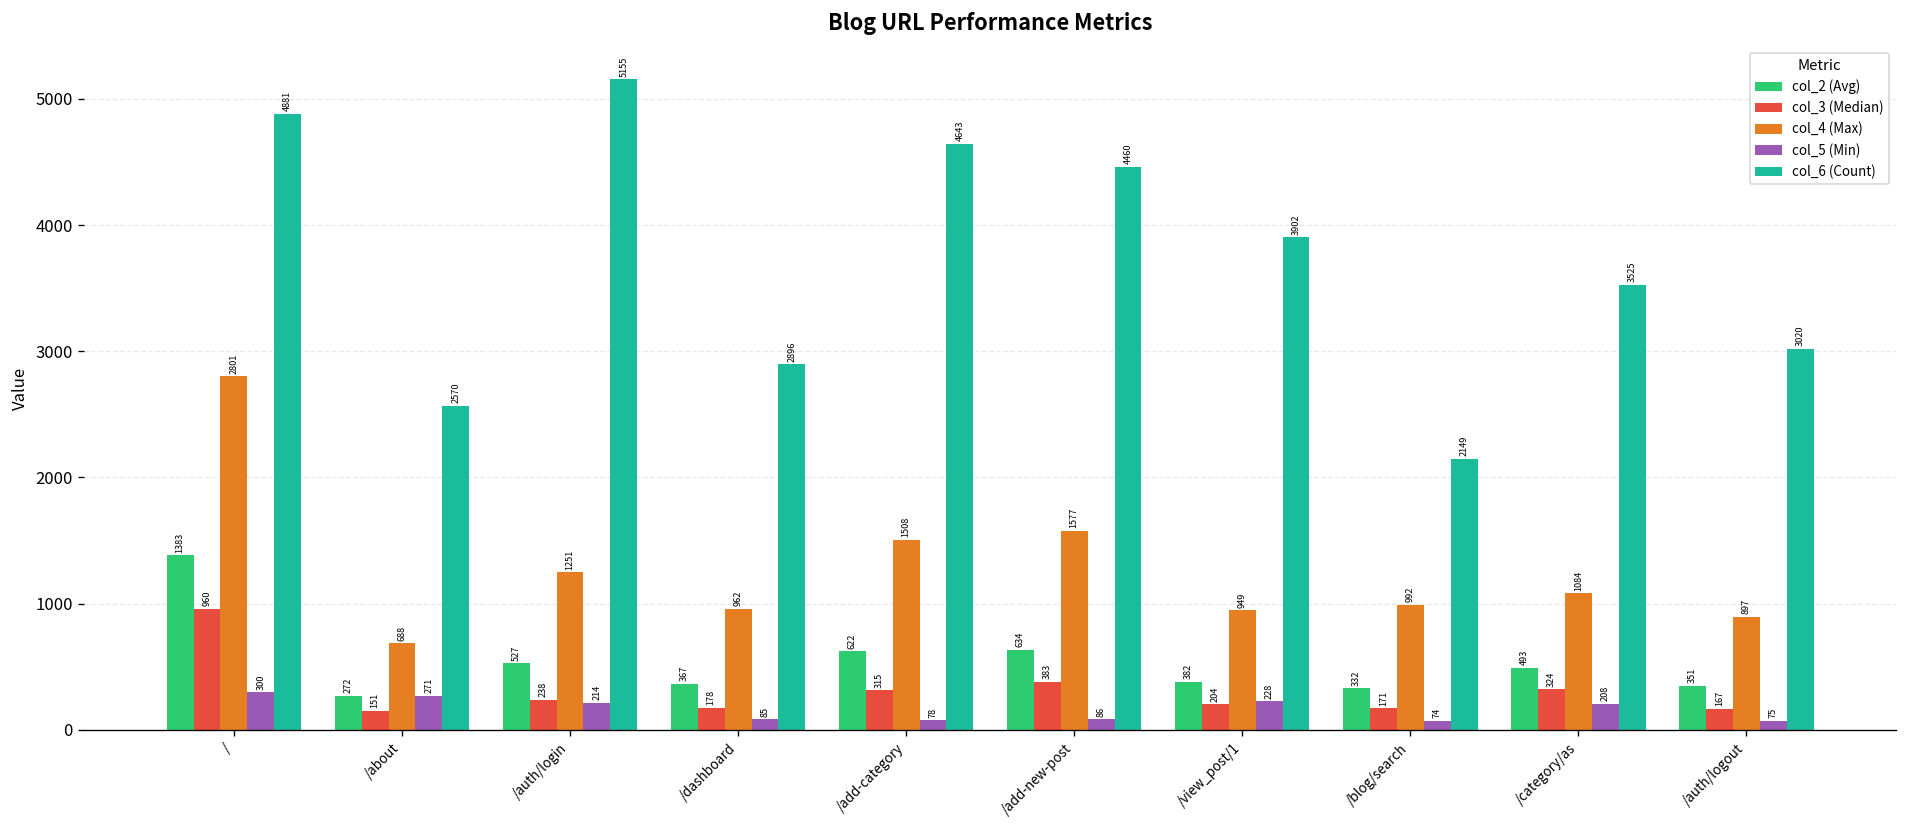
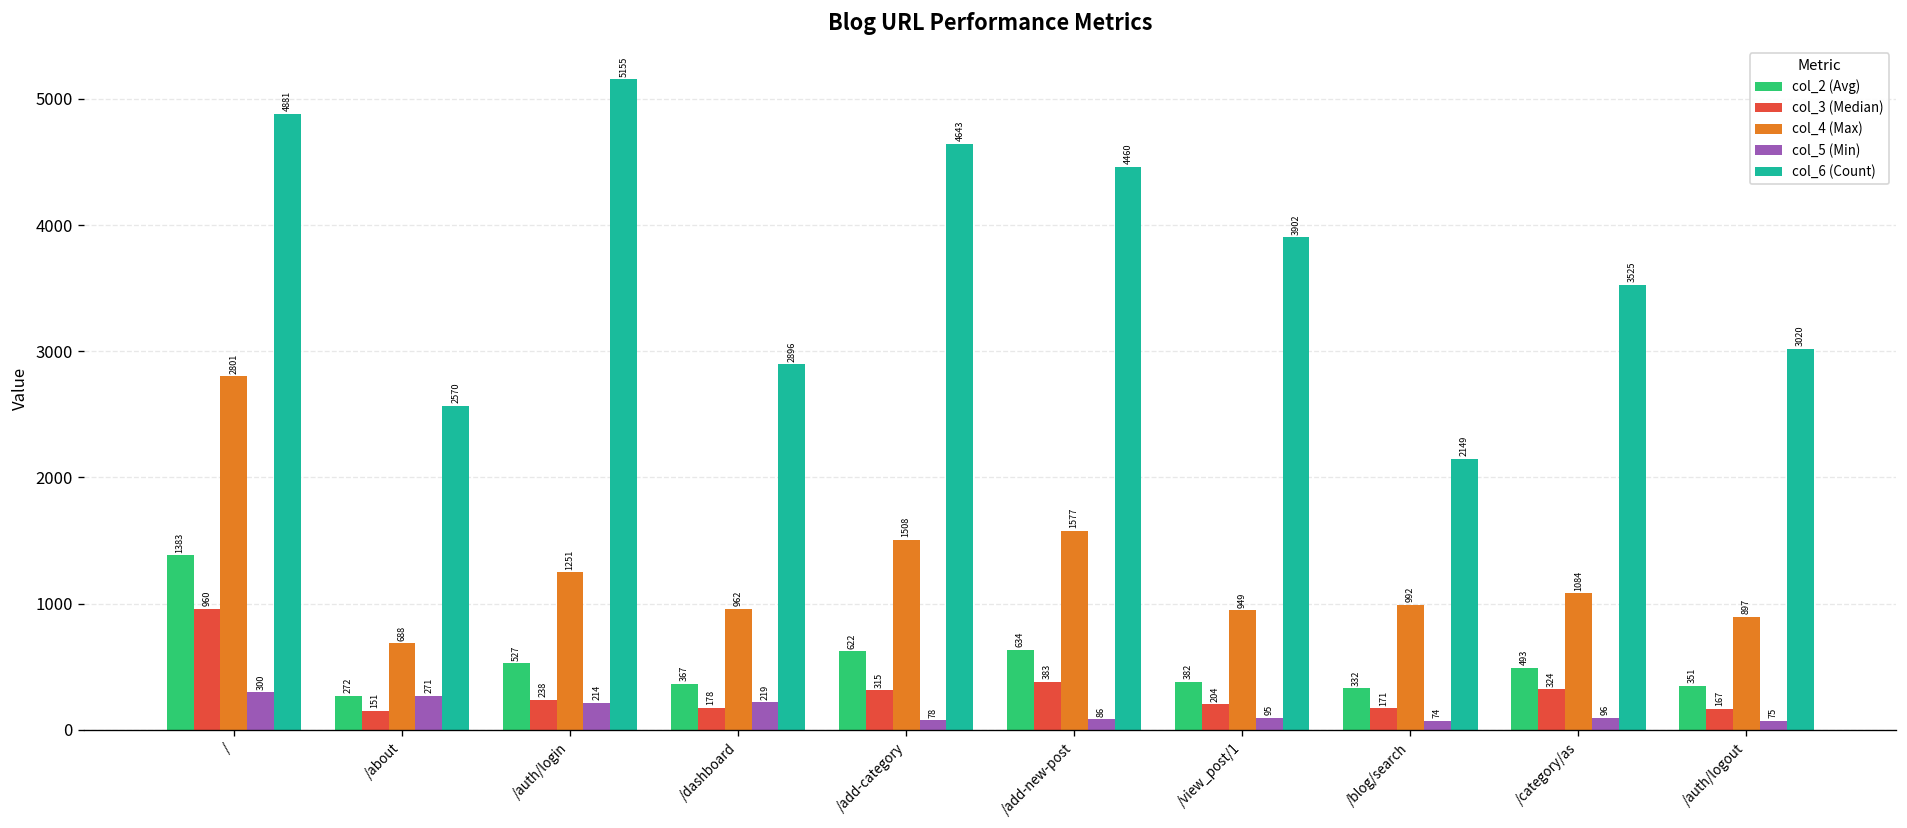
col_5 (Min), /dashboard: 85 -> 219
col_5 (Min), /view_post/1: 228 -> 95
col_5 (Min), /category/as: 208 -> 96
